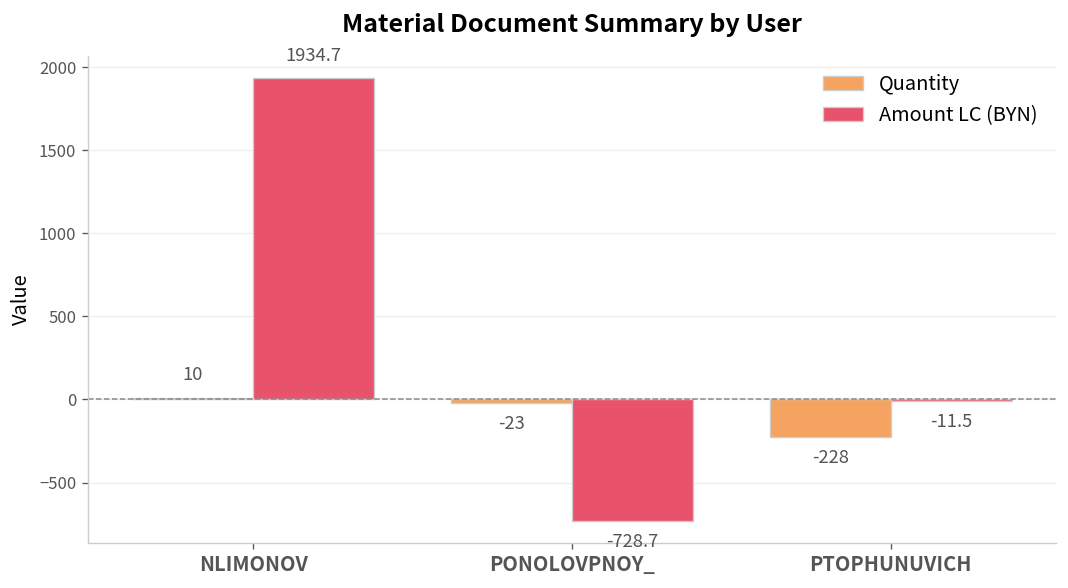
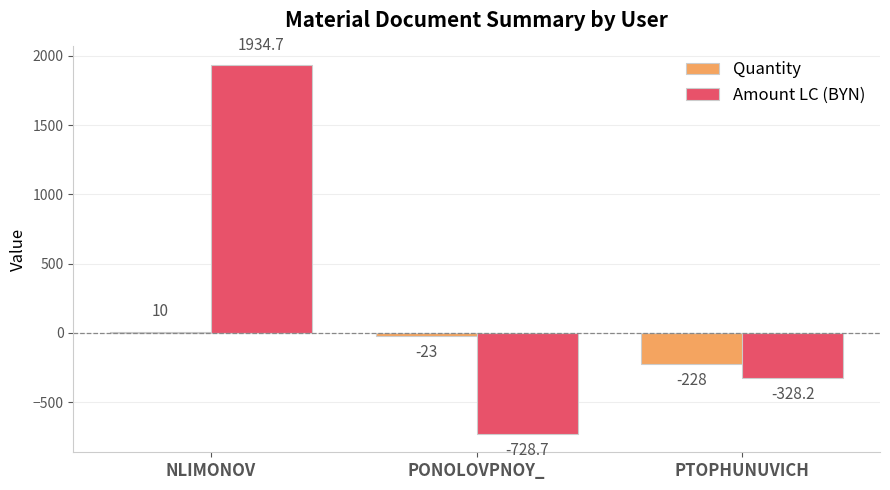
Amount LC (BYN), PTOPHUNUVICH: -11.5 -> -328.2
